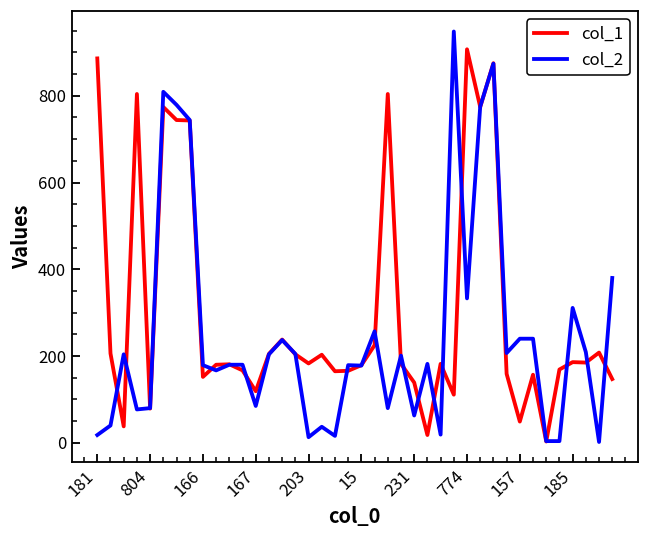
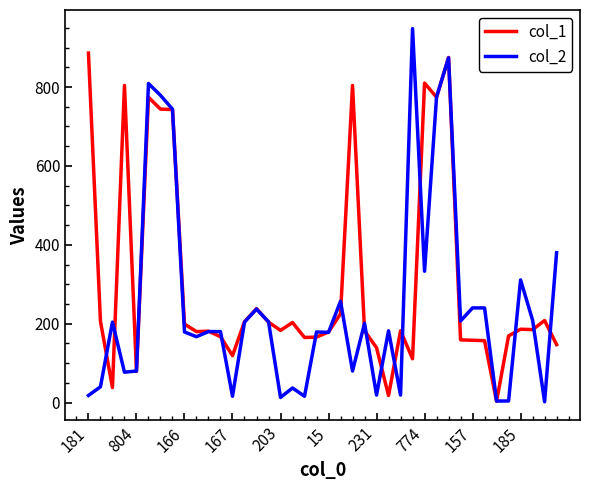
col_1, 166: 150 -> 200
col_2, 167: 90 -> 20
col_2, 231: 60 -> 20
col_1, 774: 910 -> 810
col_1, 157: 50 -> 160
